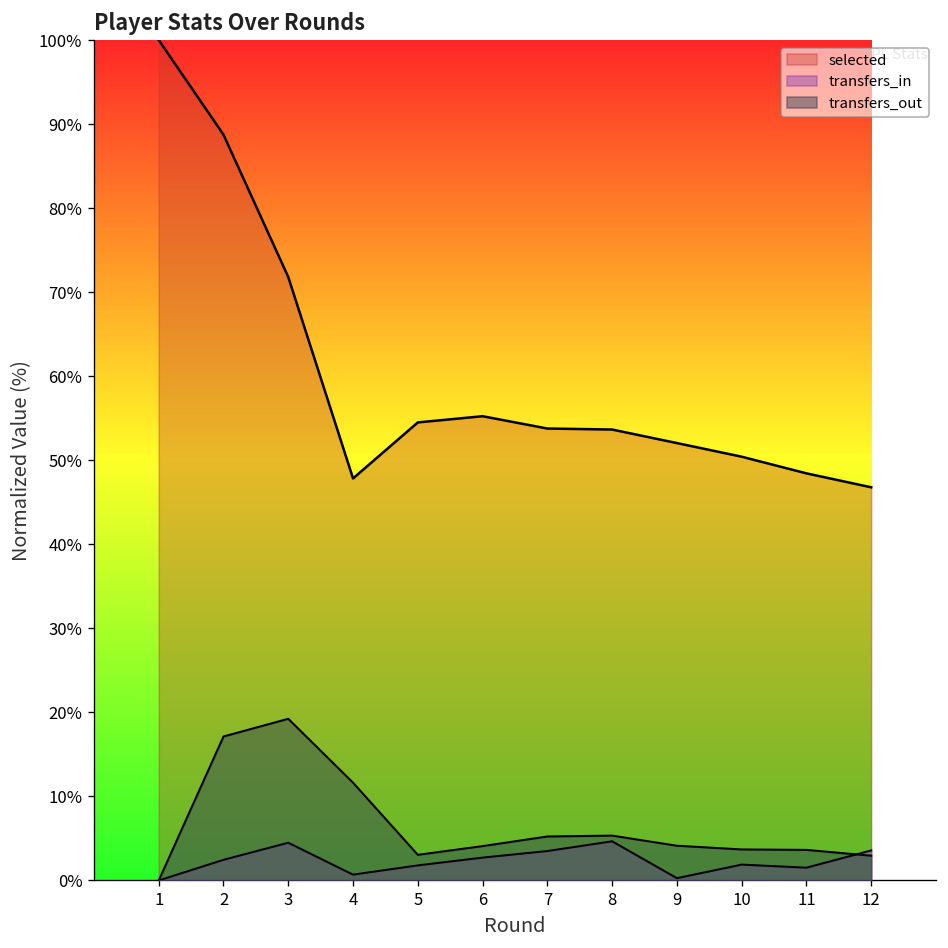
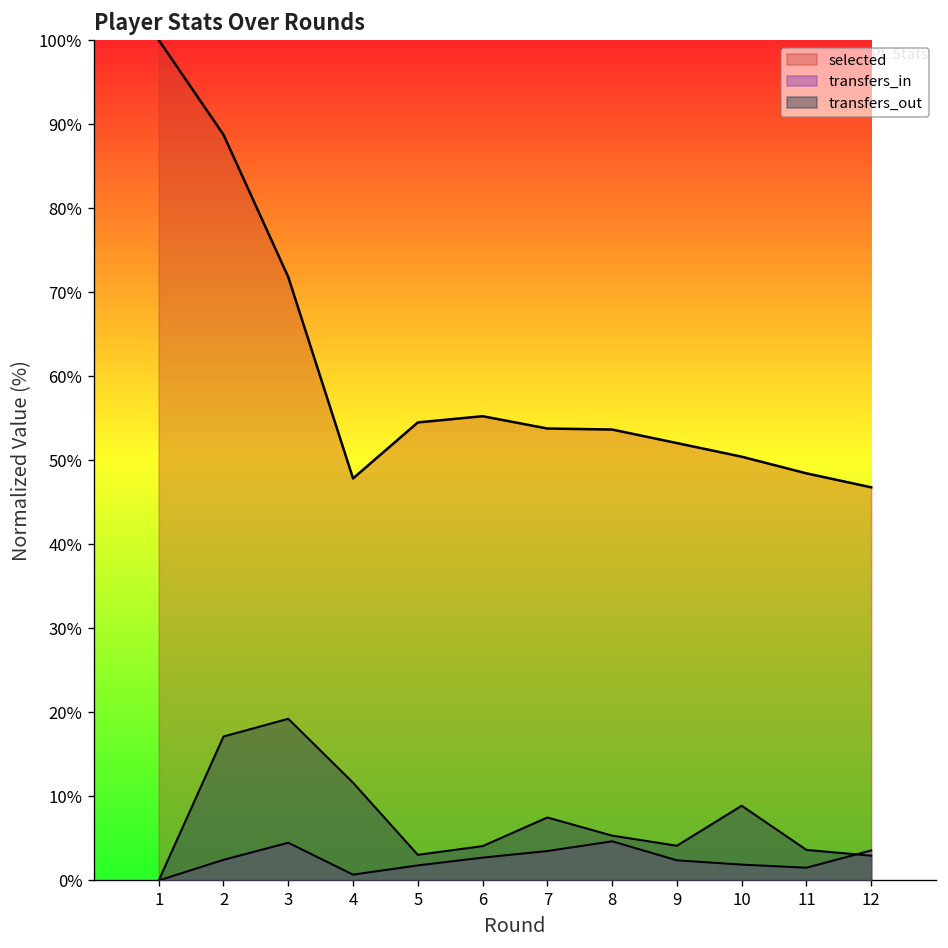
transfers_out, 7: 5% -> 7%
transfers_in, 9: 0% -> 2%
transfers_out, 10: 4% -> 9%
